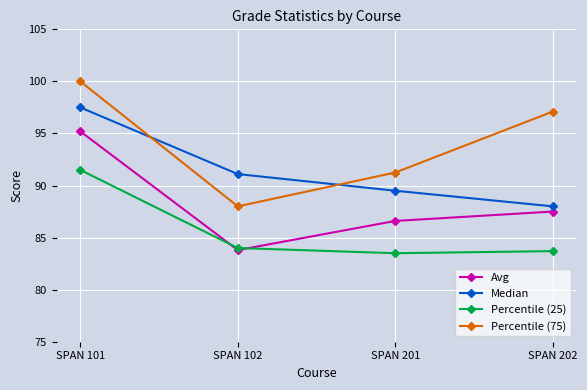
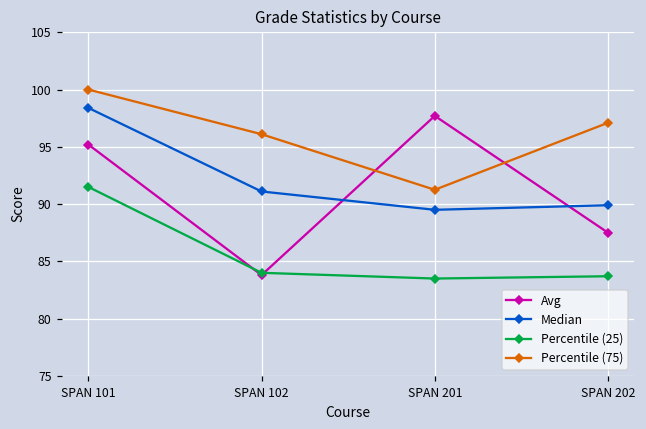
Median, SPAN 101: 97.5 -> 98.4
Percentile (75), SPAN 102: 88.0 -> 96.1
Avg, SPAN 201: 86.6 -> 97.7
Median, SPAN 202: 88.0 -> 89.9
